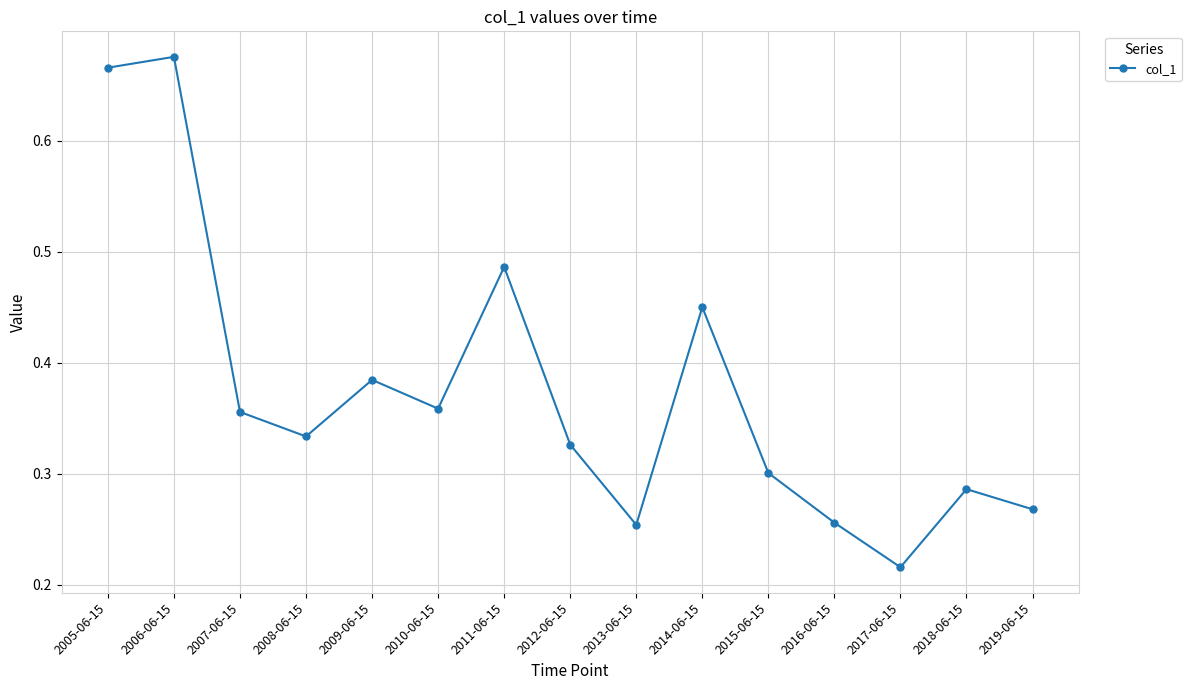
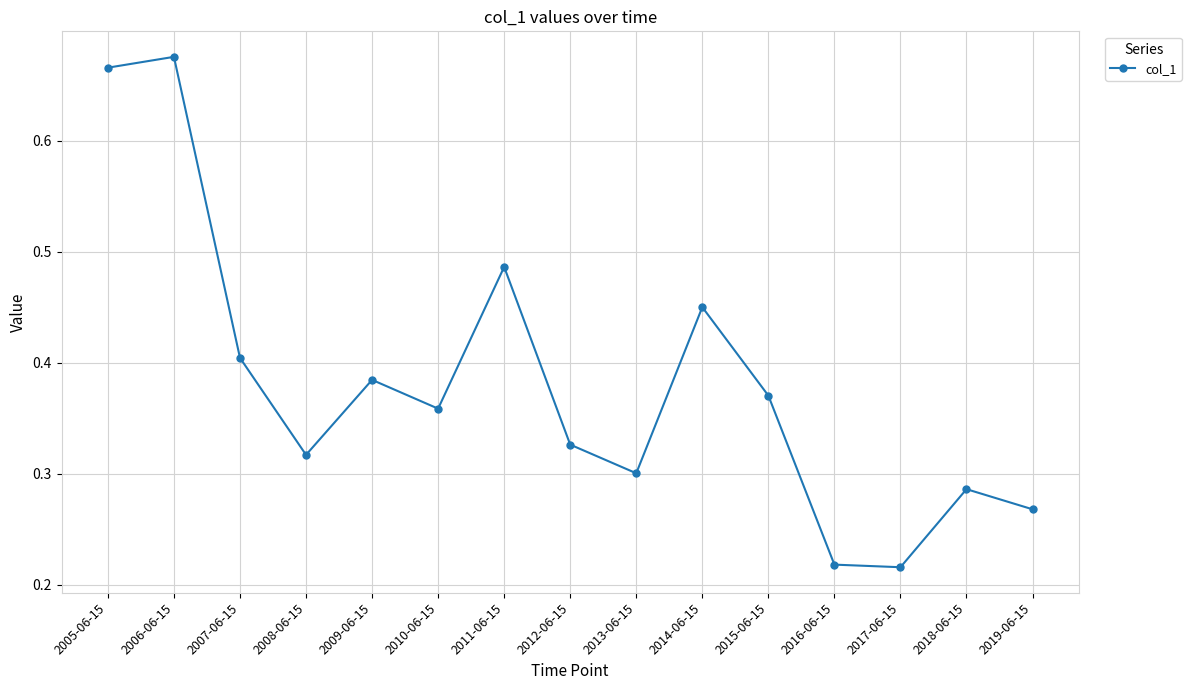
2007-06-15: 0.356 -> 0.404
2008-06-15: 0.334 -> 0.317
2013-06-15: 0.254 -> 0.300
2015-06-15: 0.301 -> 0.370
2016-06-15: 0.256 -> 0.218
